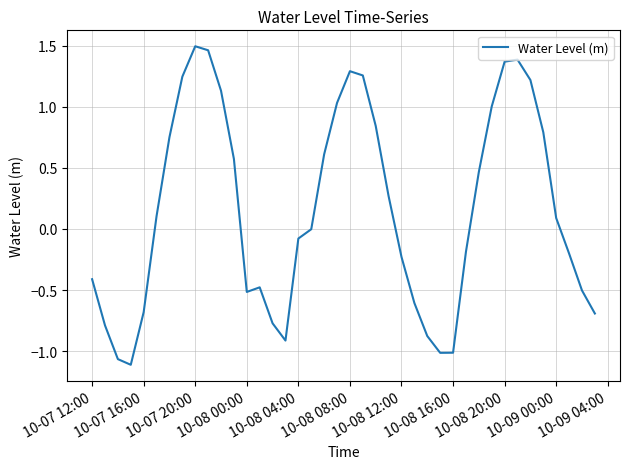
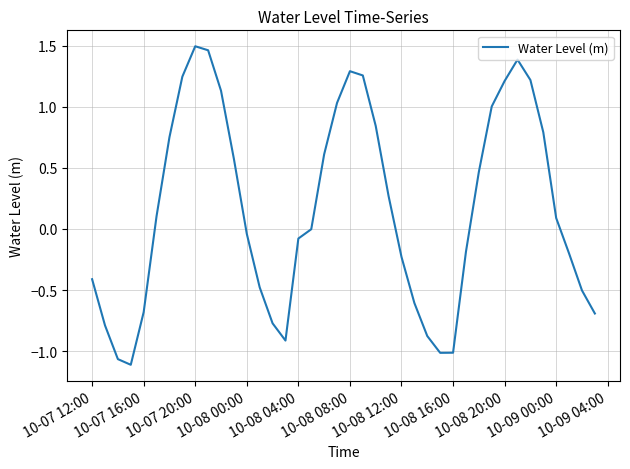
10-08 00:00: -0.52 -> -0.04
10-08 20:00: 1.37 -> 1.21
